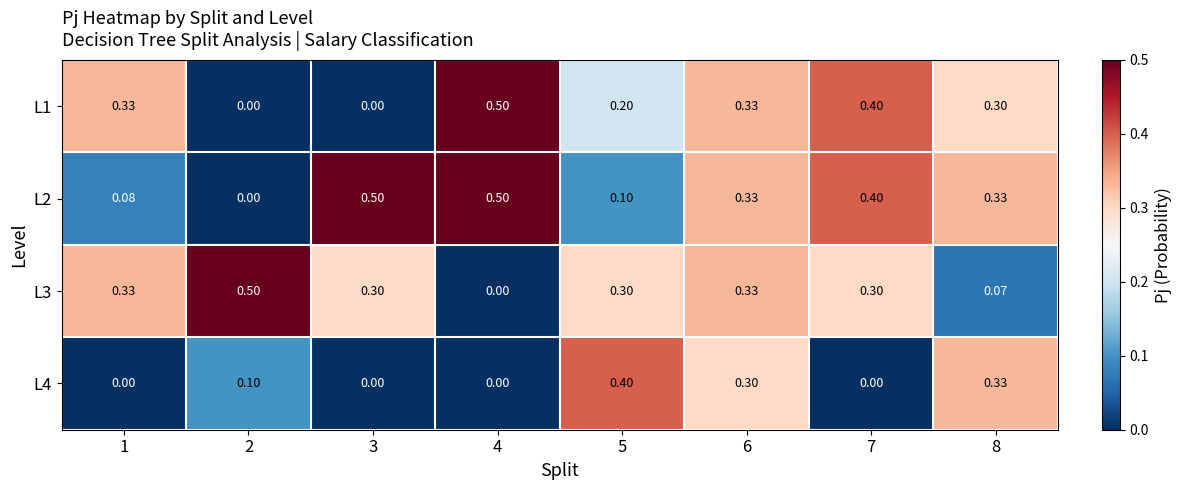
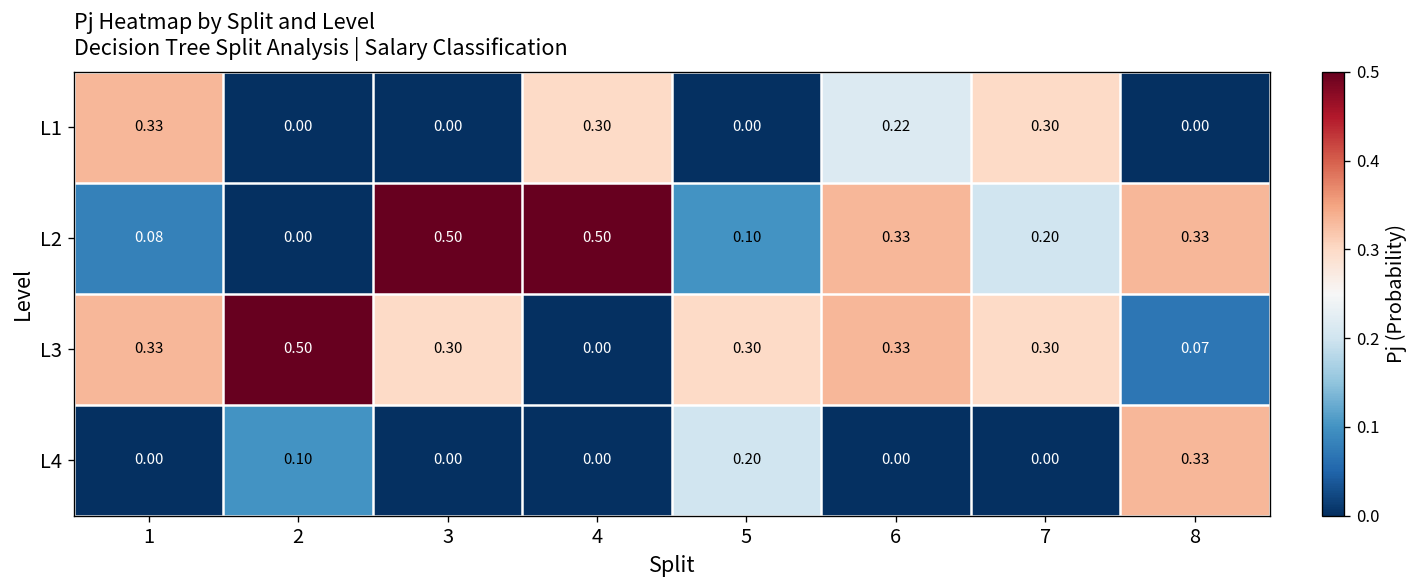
L1, 4: 0.50 -> 0.30
L1, 5: 0.20 -> 0.00
L1, 6: 0.33 -> 0.22
L1, 7: 0.40 -> 0.30
L1, 8: 0.30 -> 0.00
L2, 7: 0.40 -> 0.20
L4, 5: 0.40 -> 0.20
L4, 6: 0.30 -> 0.00
